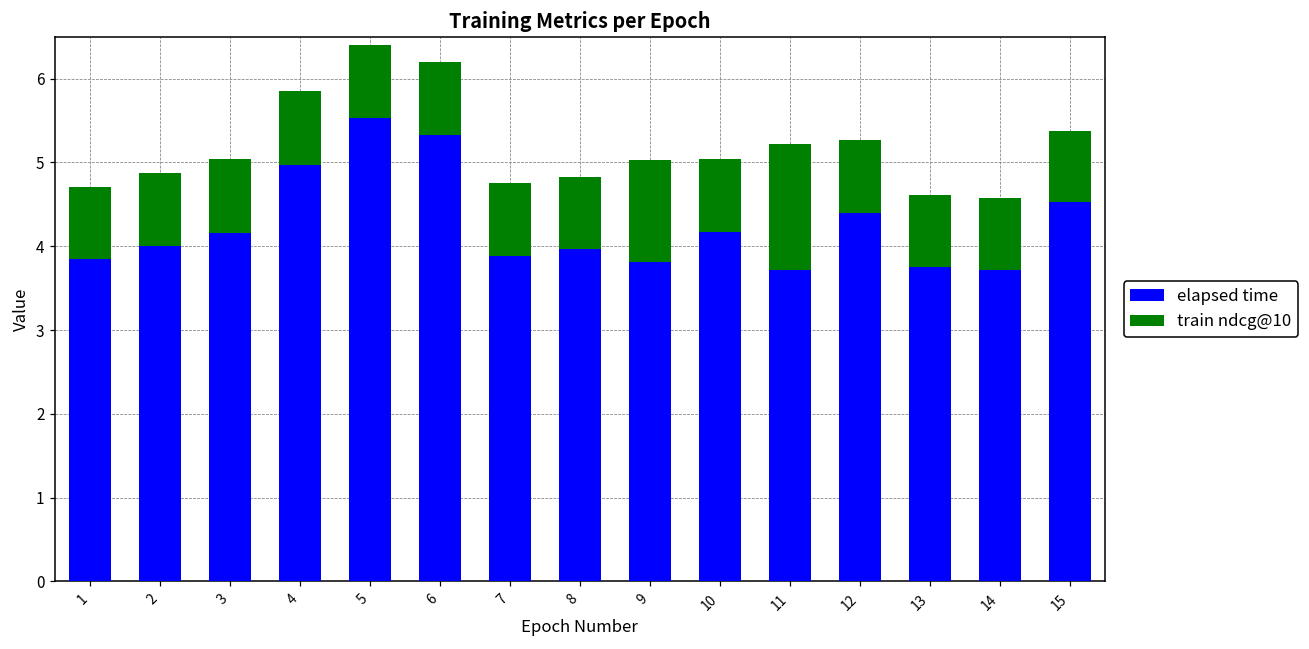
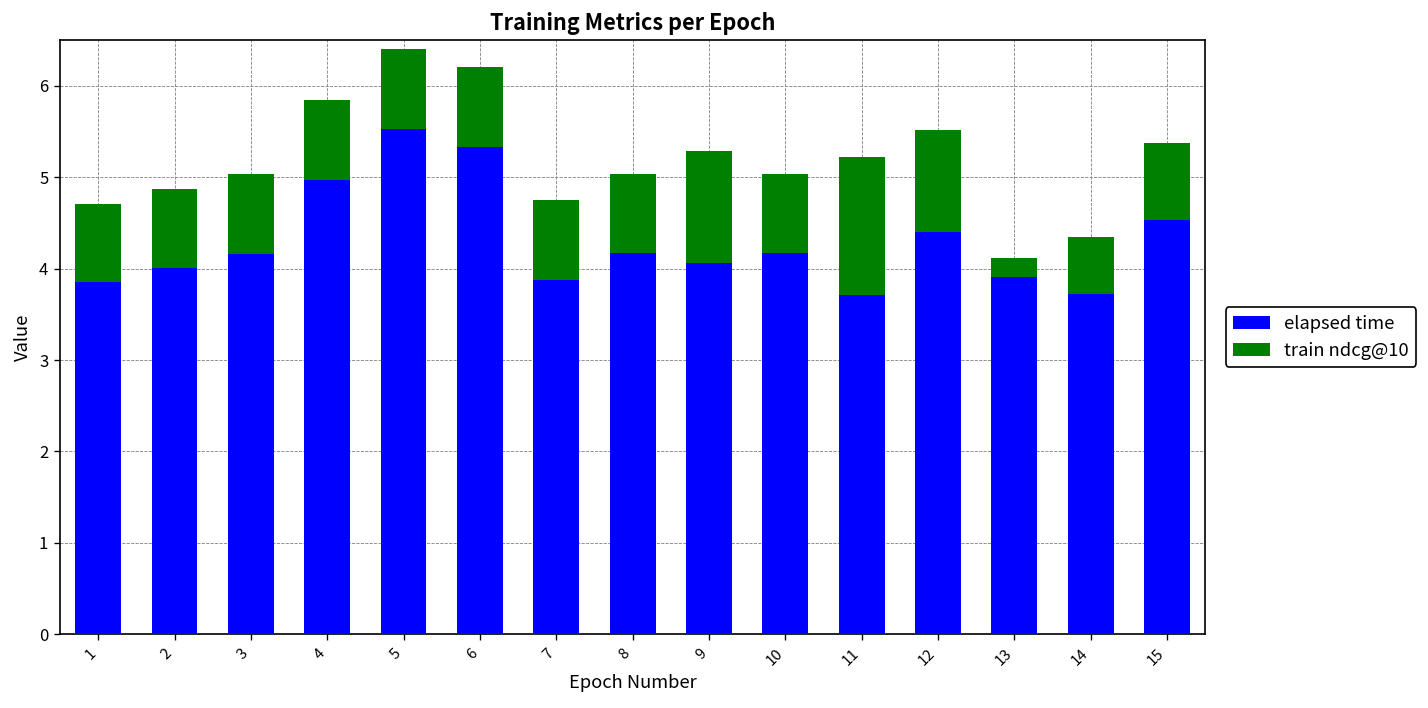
elapsed time, 8: 4.0 -> 4.2
elapsed time, 9: 3.8 -> 4.1
train ndcg@10, 12: 0.9 -> 1.1
elapsed time, 13: 3.8 -> 3.9
train ndcg@10, 13: 0.9 -> 0.2
train ndcg@10, 14: 0.9 -> 0.6
